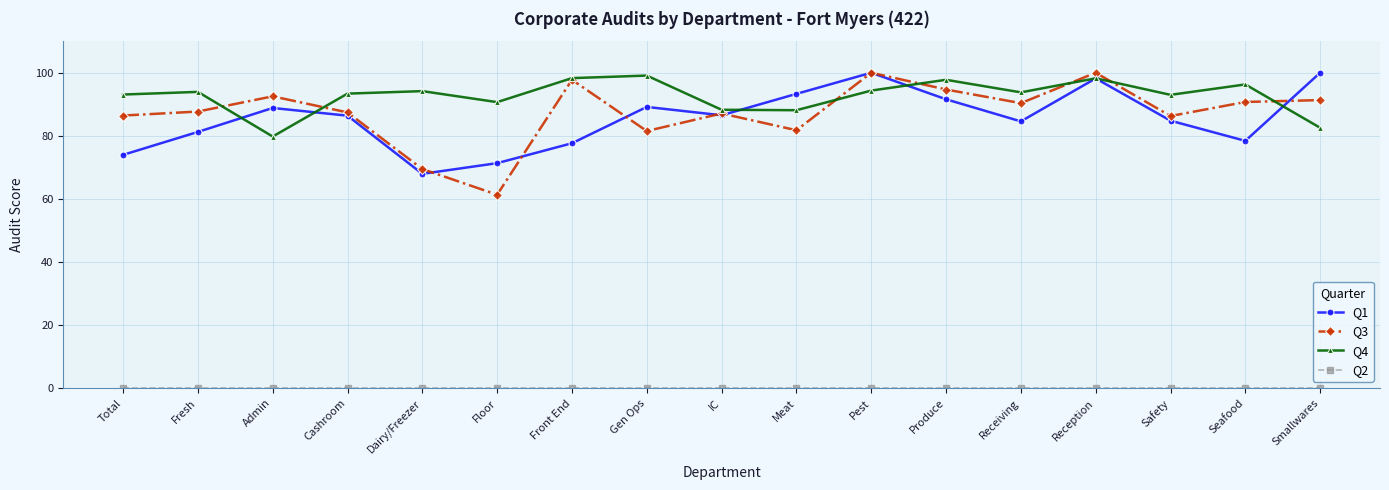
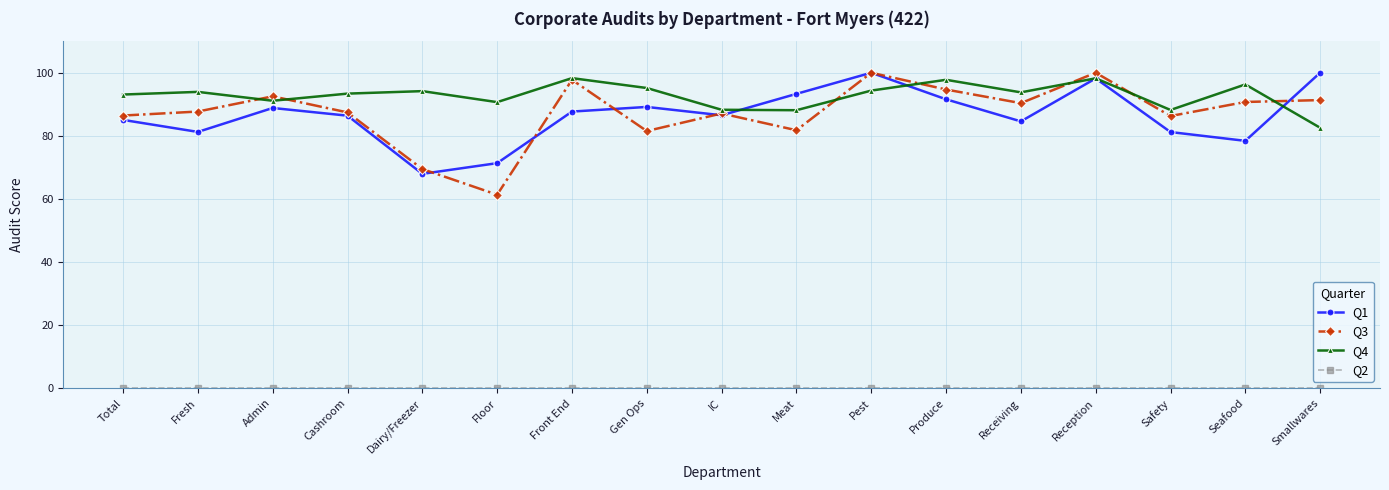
Q1, Total: 74 -> 85
Q4, Admin: 80 -> 91
Q1, Front End: 78 -> 88
Q4, Gen Ops: 99 -> 95
Q1, Safety: 85 -> 81
Q4, Safety: 93 -> 88
